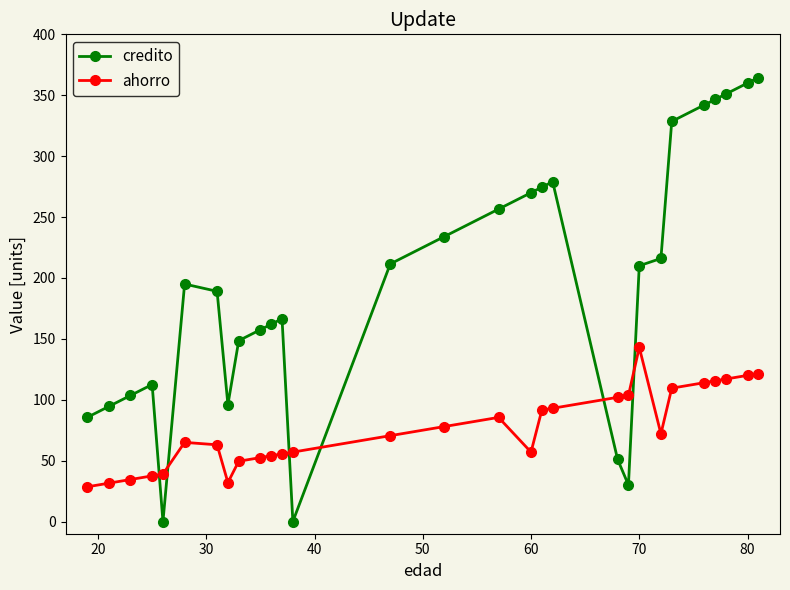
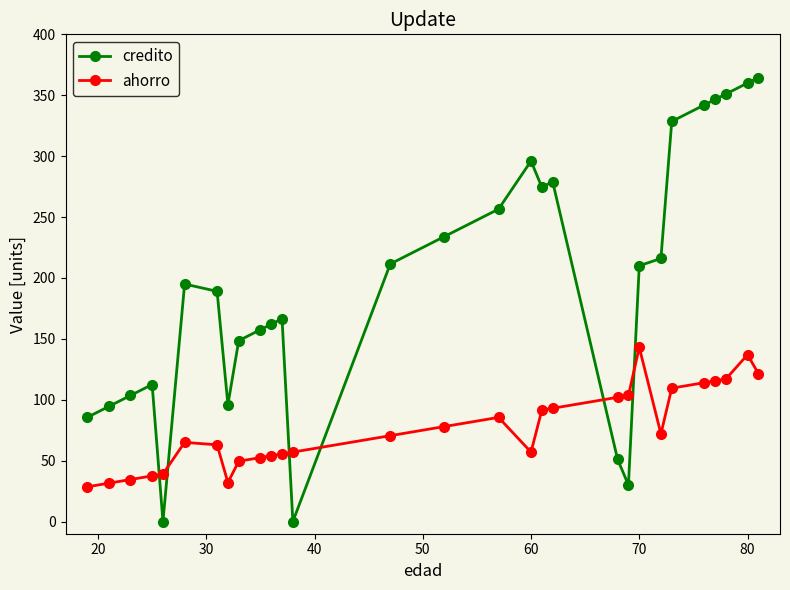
credito, 60: 270 -> 296
ahorro, 80: 120 -> 137
